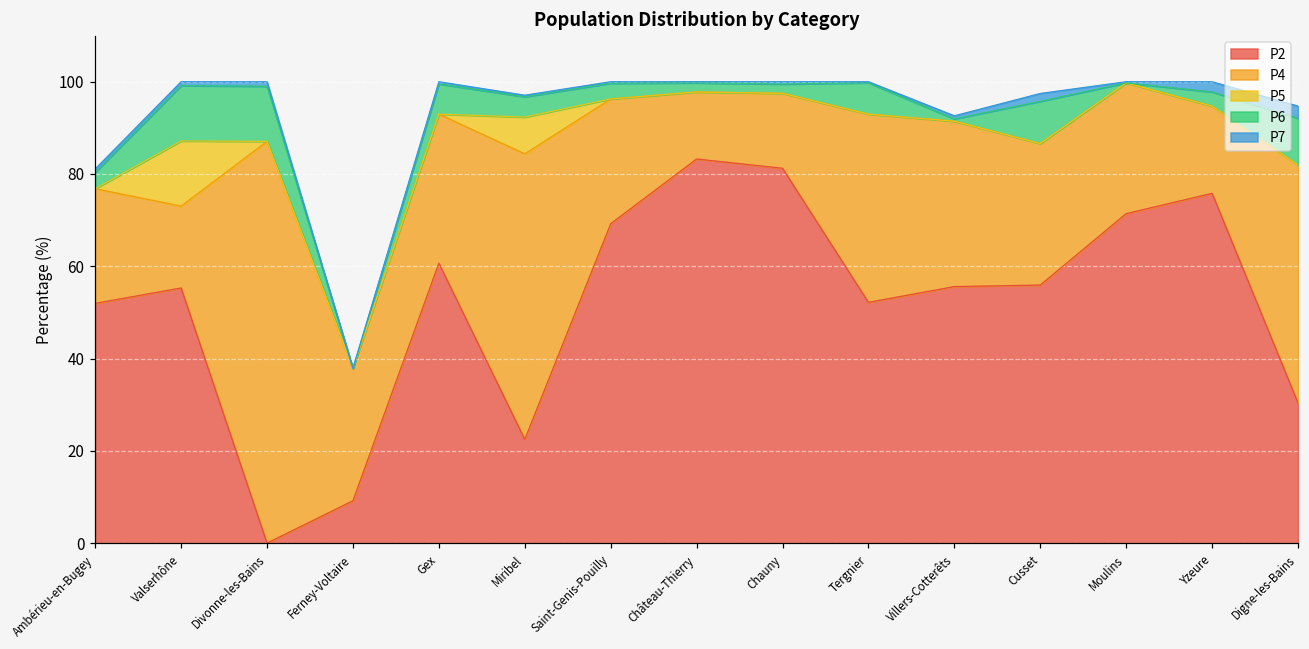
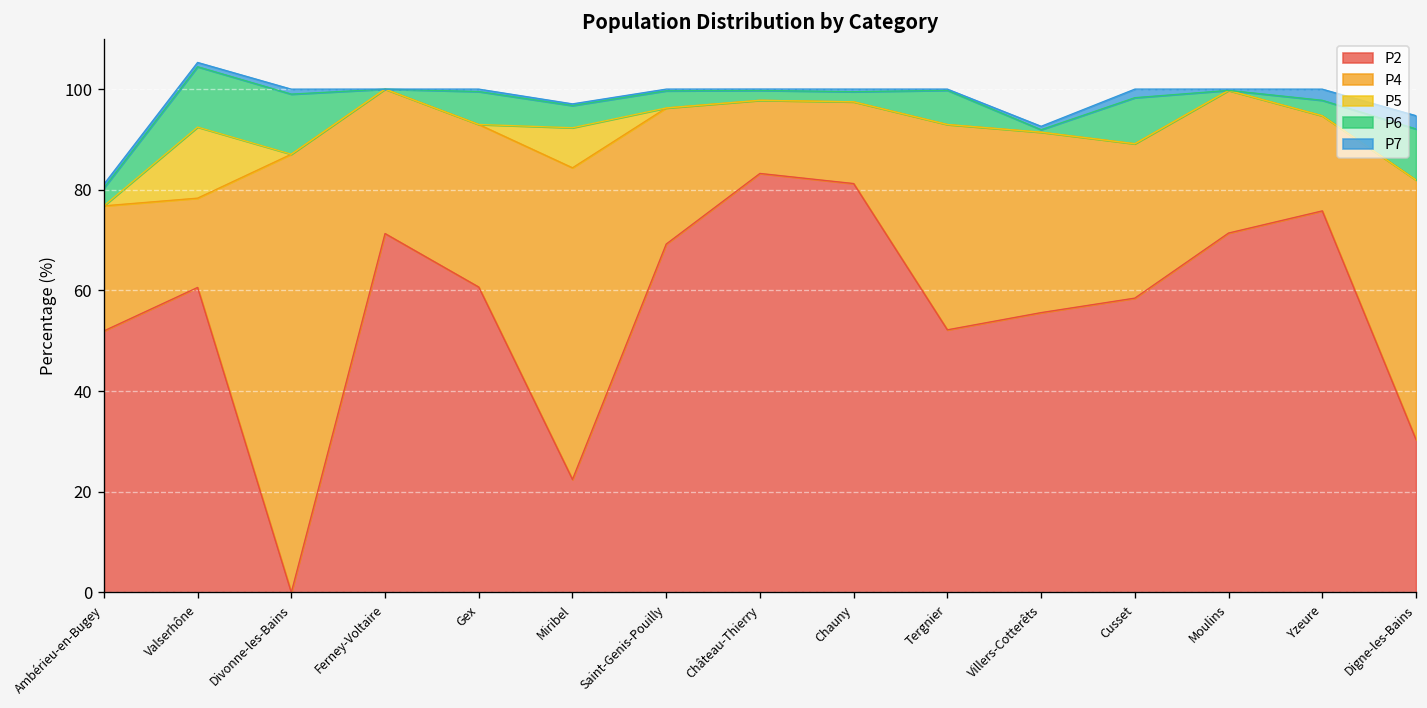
P2, Valserhône: 55 -> 61
P2, Ferney-Voltaire: 9 -> 71
P2, Cusset: 56 -> 58
